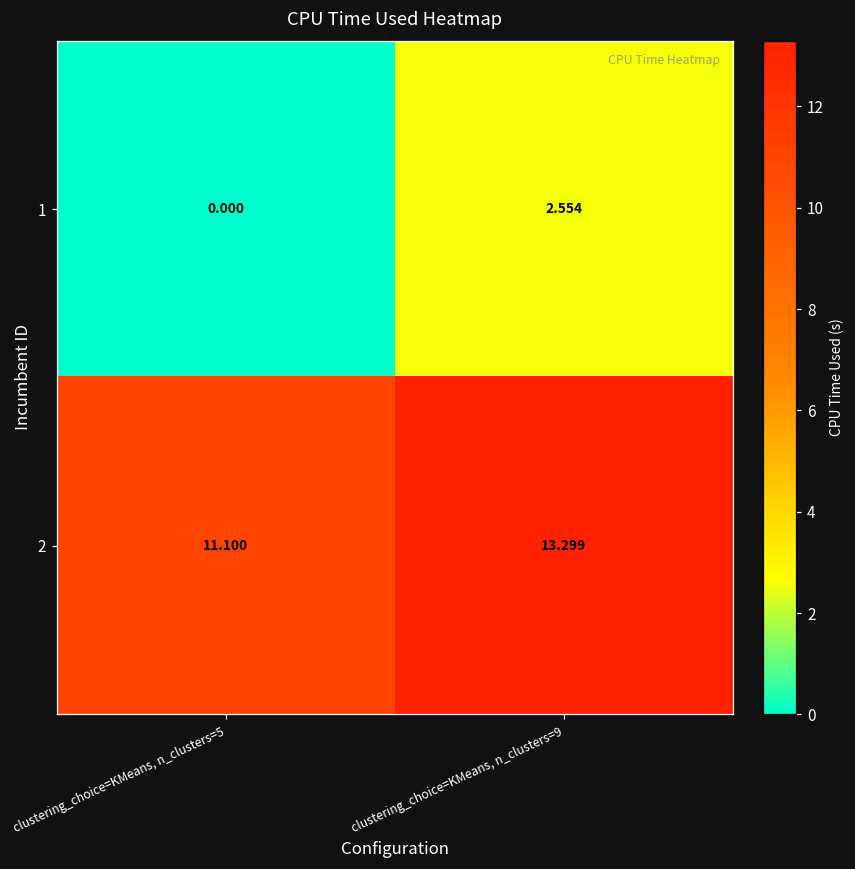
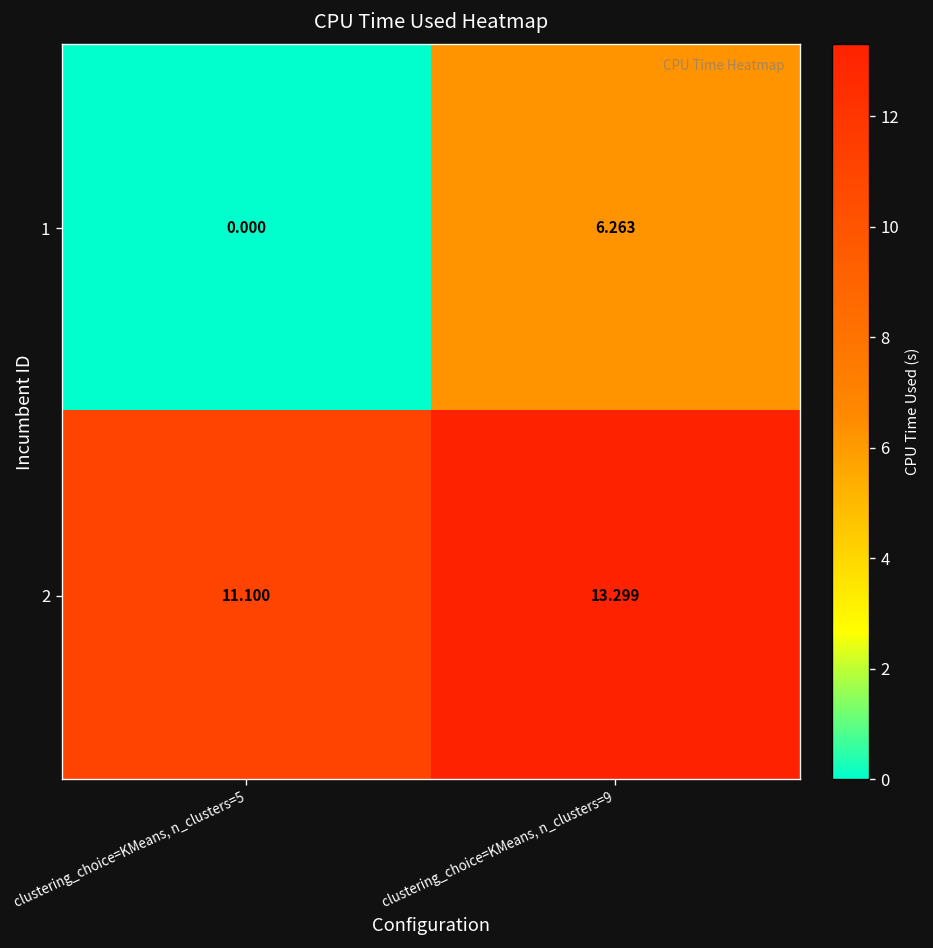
1, clustering_choice=KMeans, n_clusters=9: 2.554 -> 6.263
